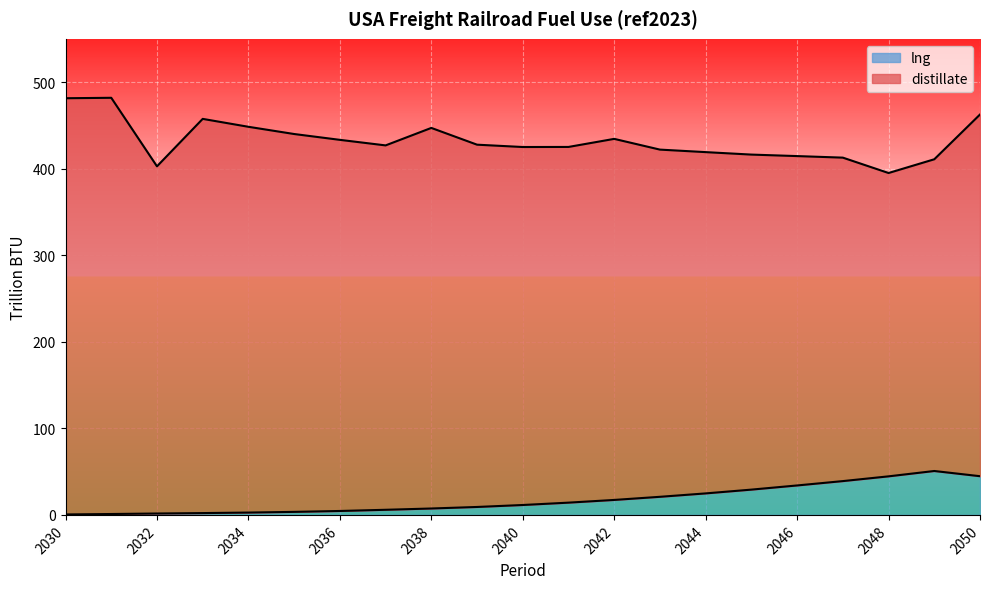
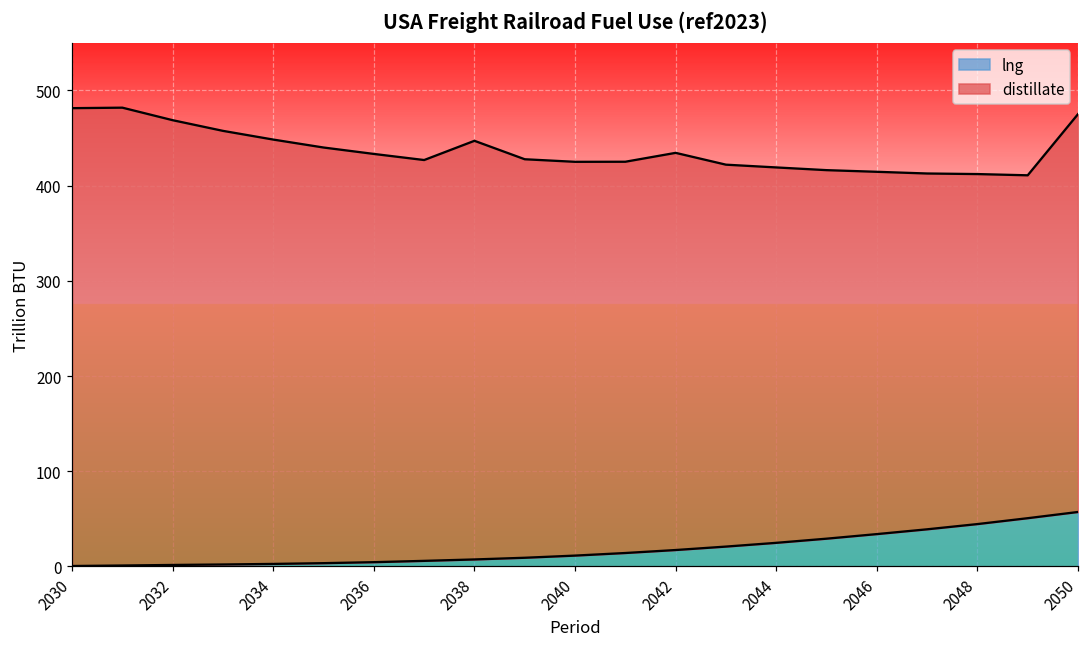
distillate, 2032: 400 -> 470
distillate, 2048: 350 -> 370
lng, 2050: 40 -> 60
